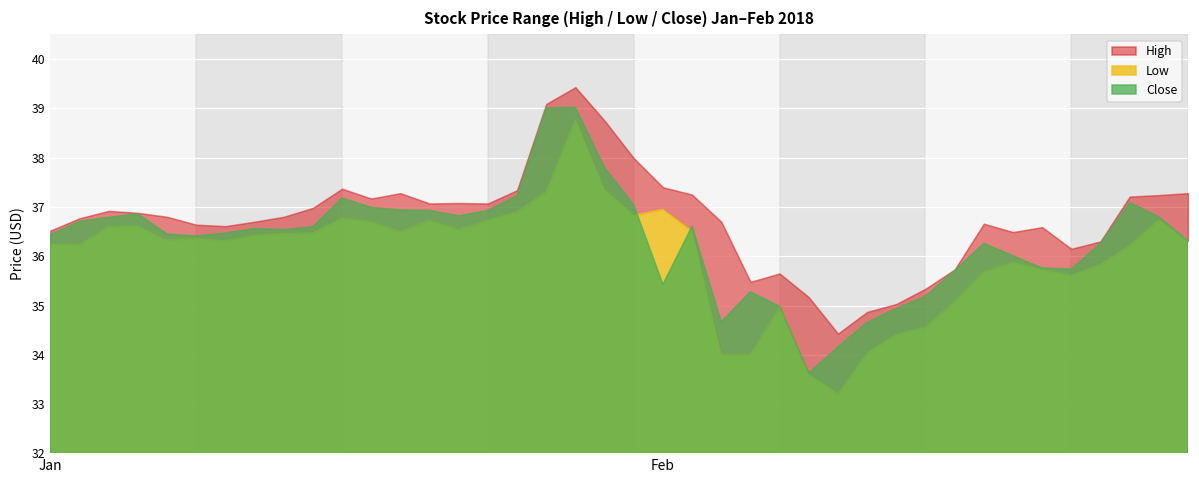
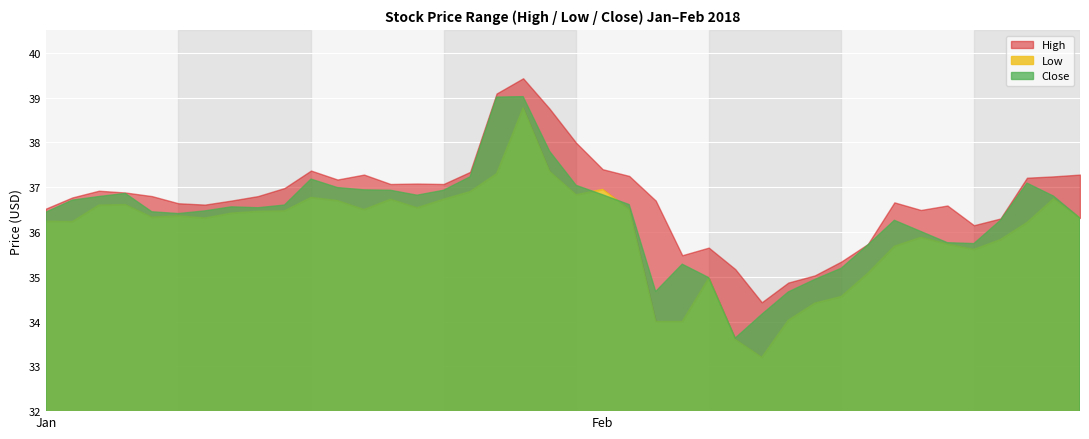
Close, Feb: 35.4 -> 36.8
